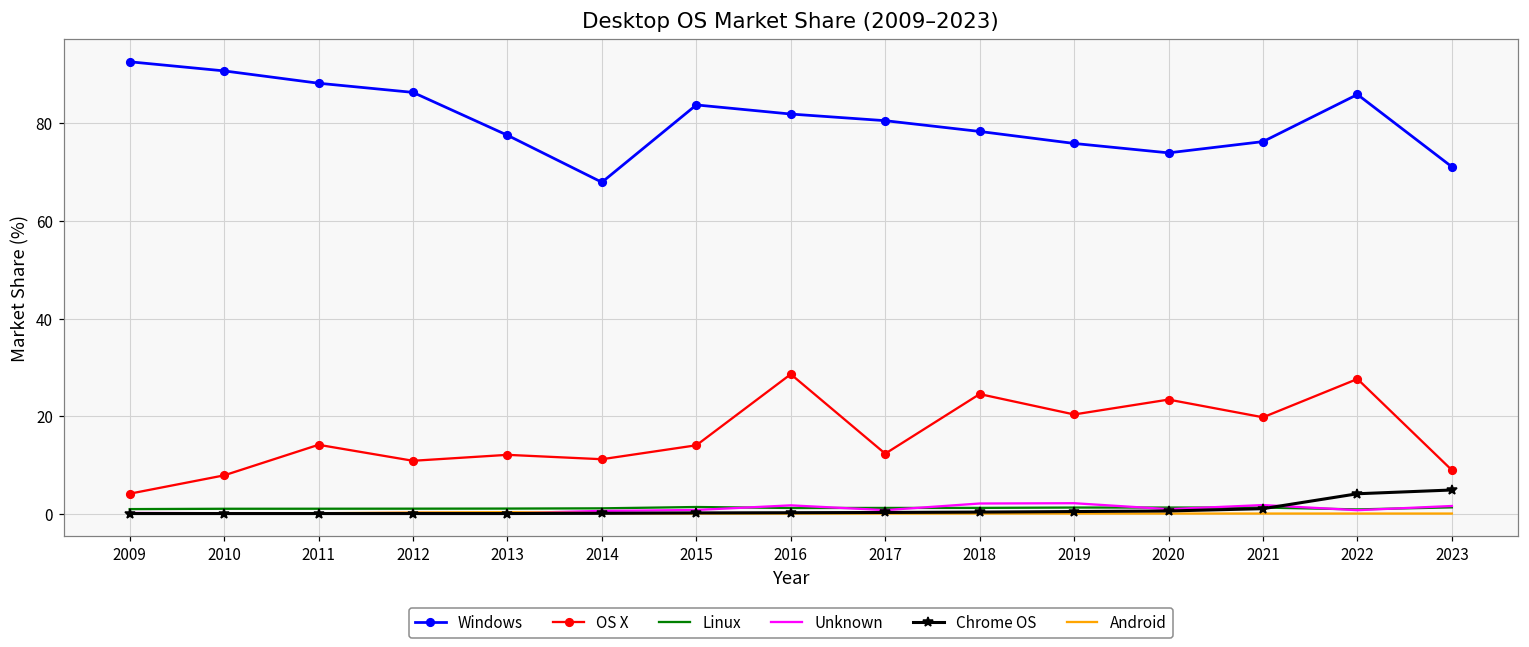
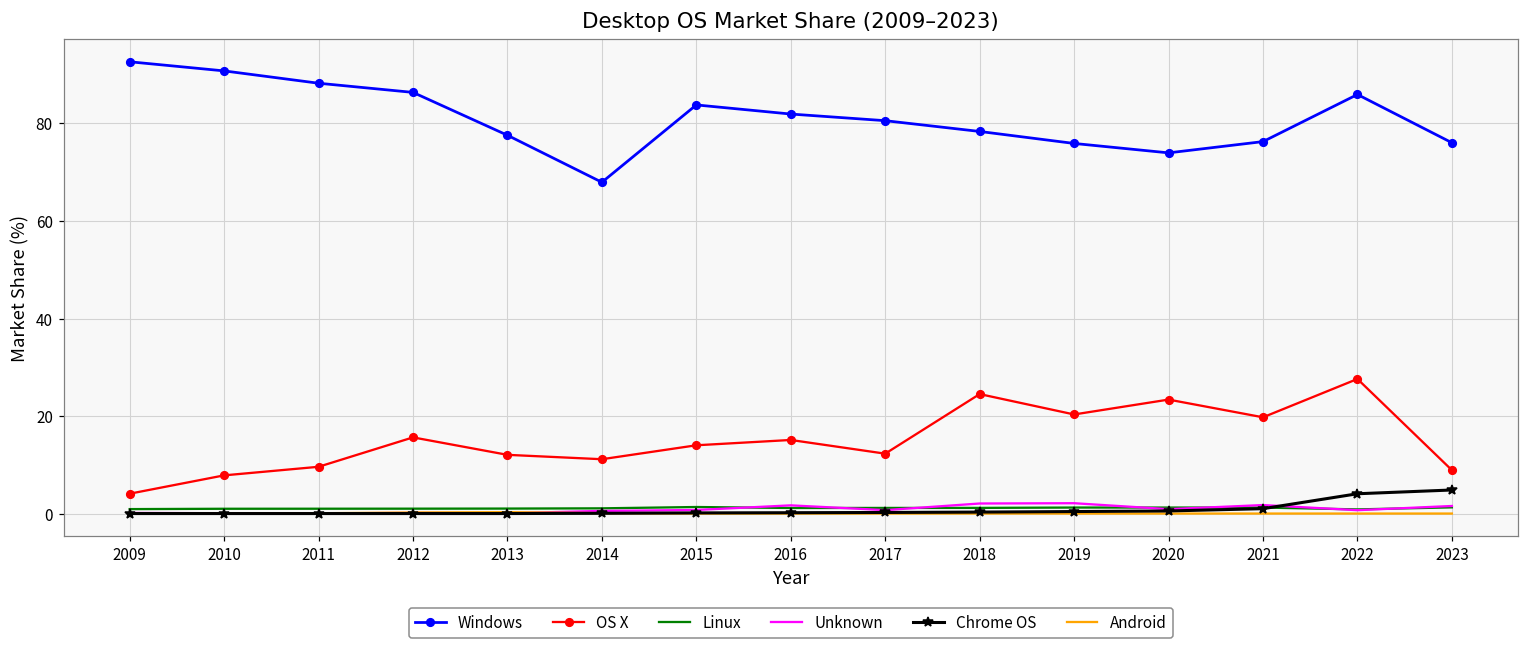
OS X, 2011: 14 -> 10
OS X, 2012: 11 -> 16
OS X, 2016: 29 -> 15
Windows, 2023: 71 -> 76
